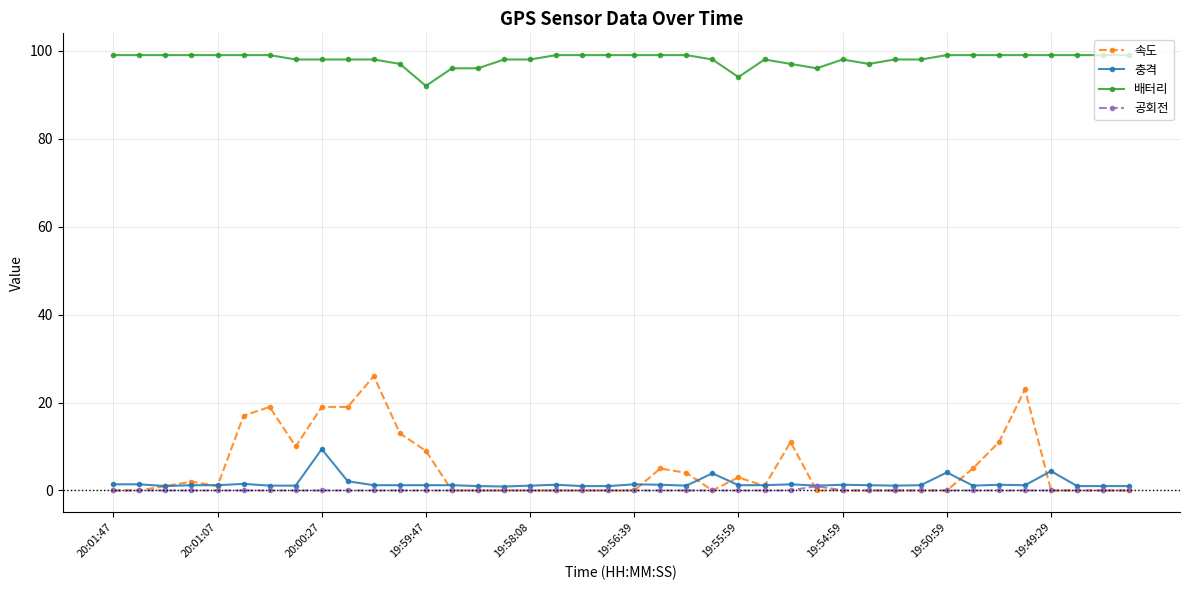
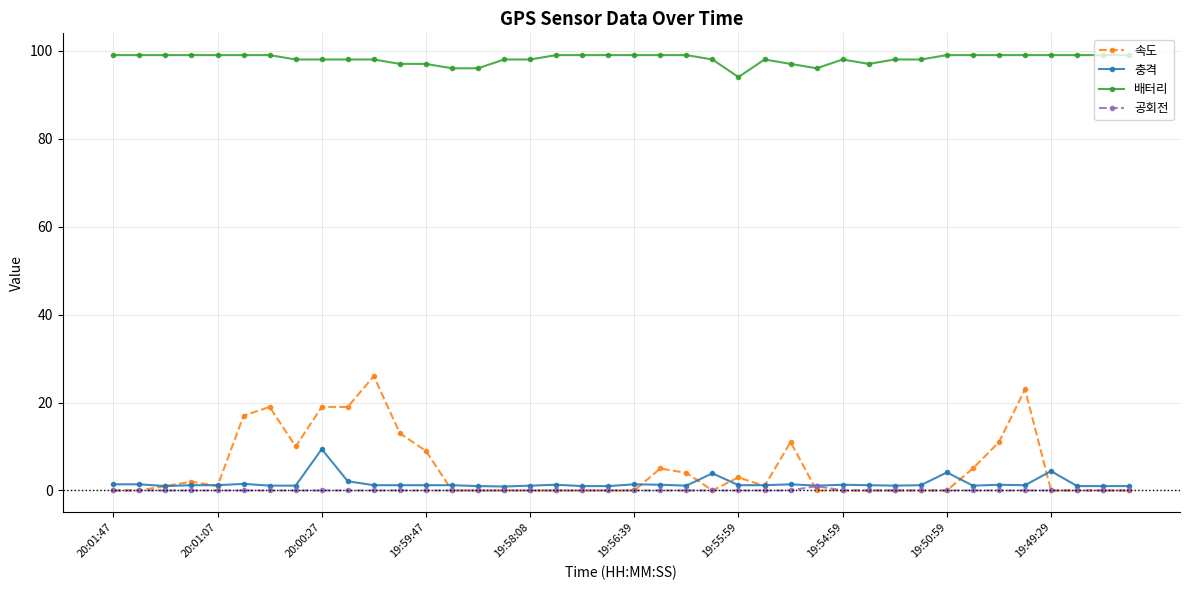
배터리, 19:59:47: 92 -> 97
